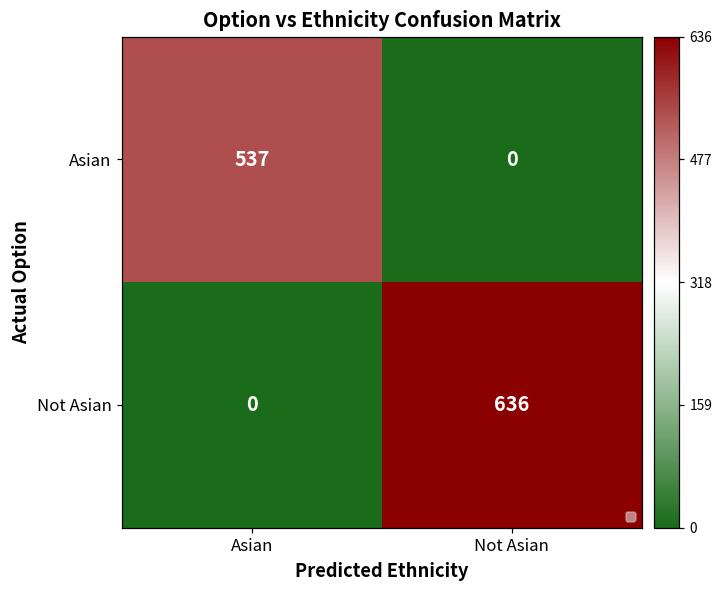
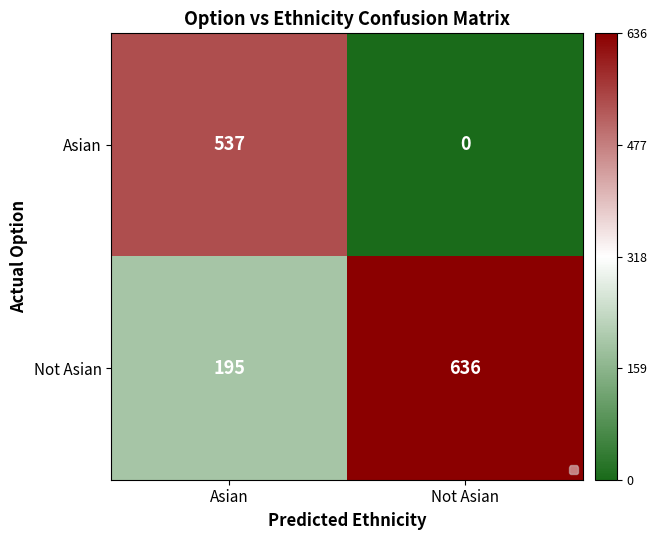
Not Asian, Asian: 0 -> 195
